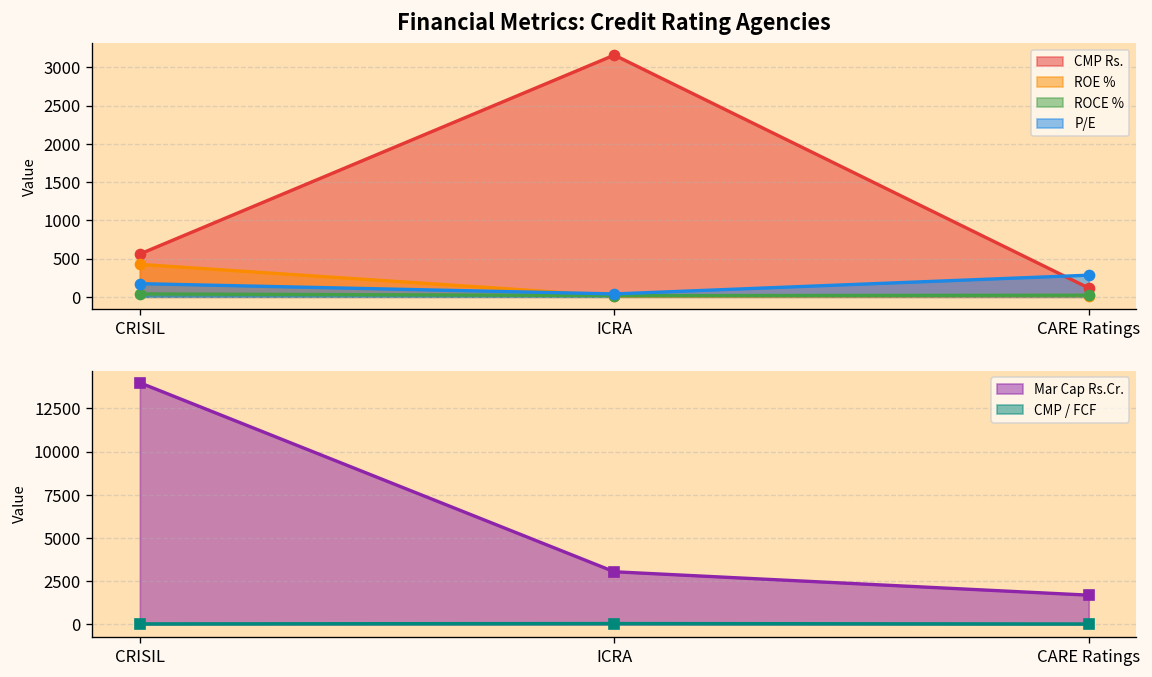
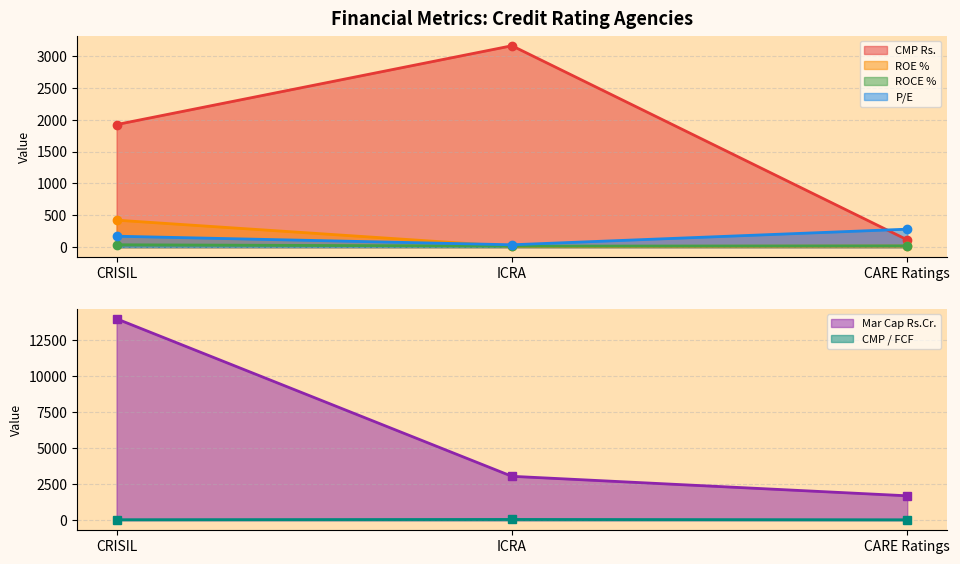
Financial Metrics: Credit Rating Agencies, CMP Rs., CRISIL: 600 -> 1900
